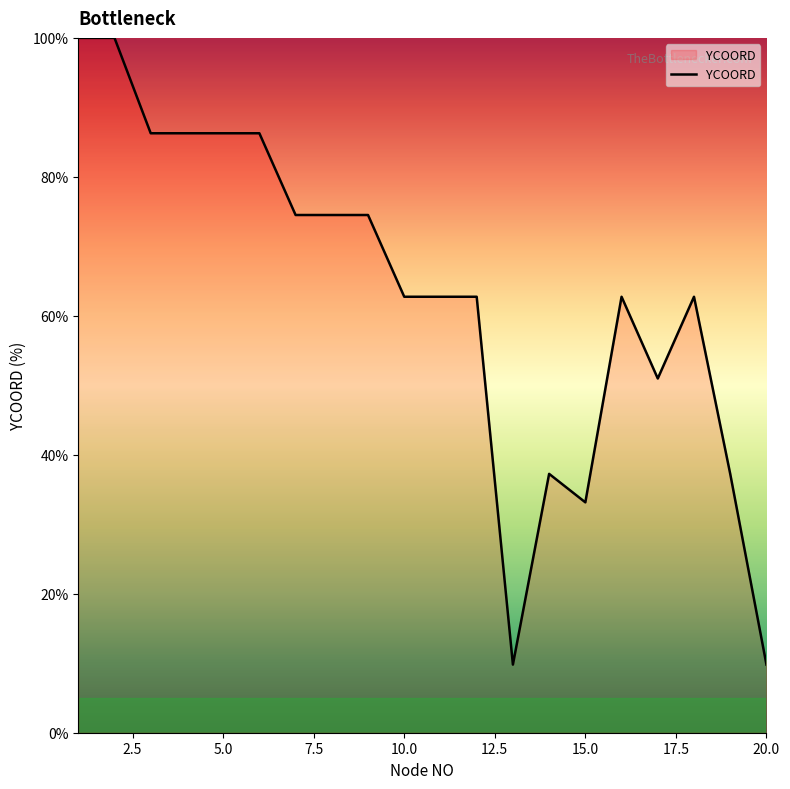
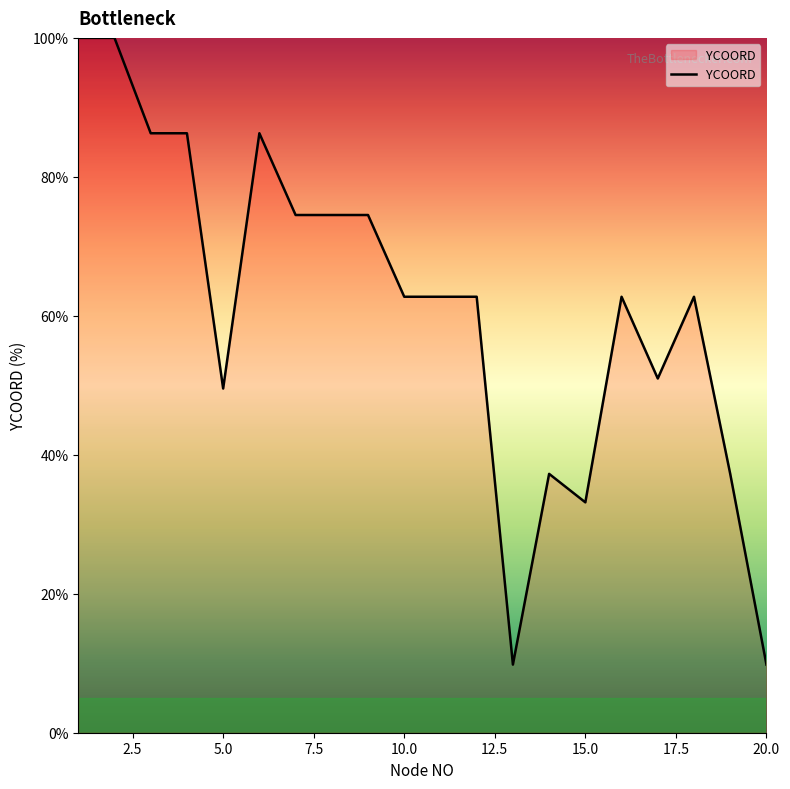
5.0: 86% -> 50%
